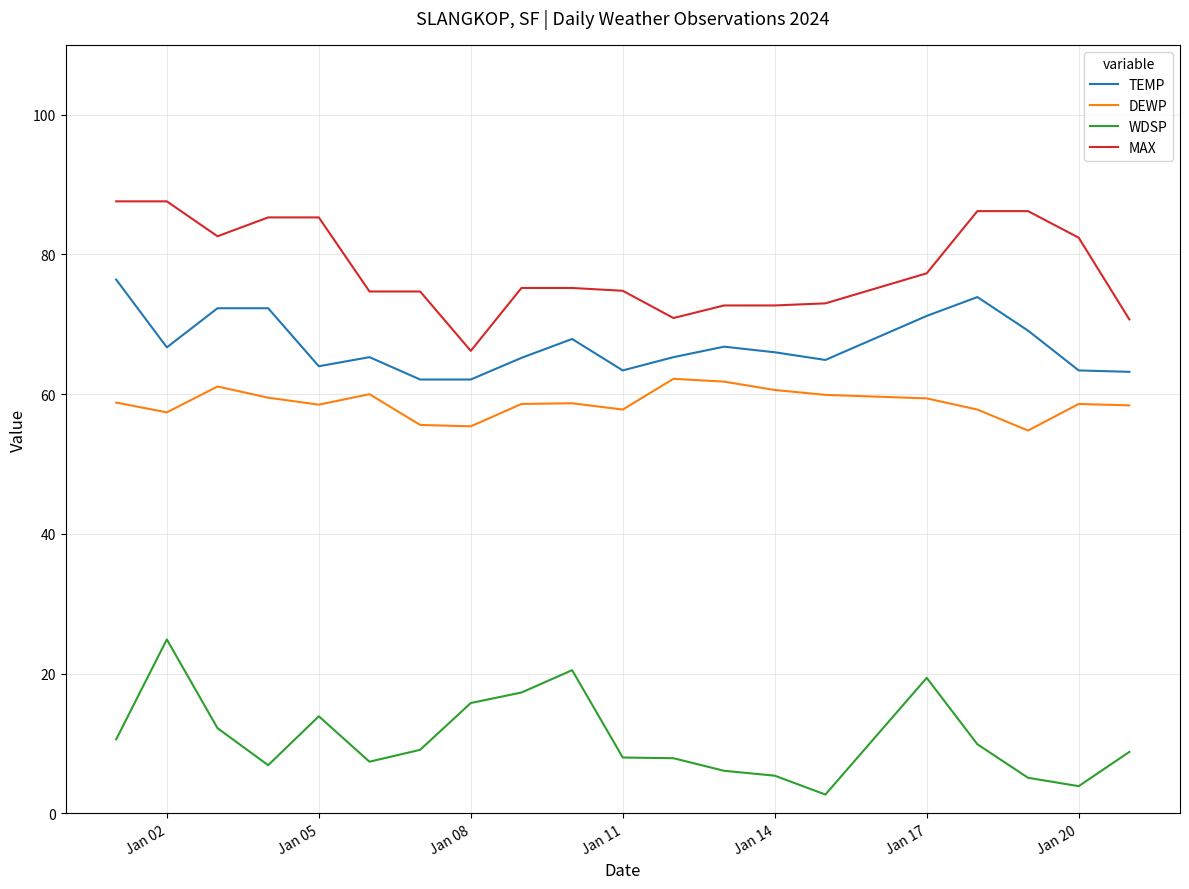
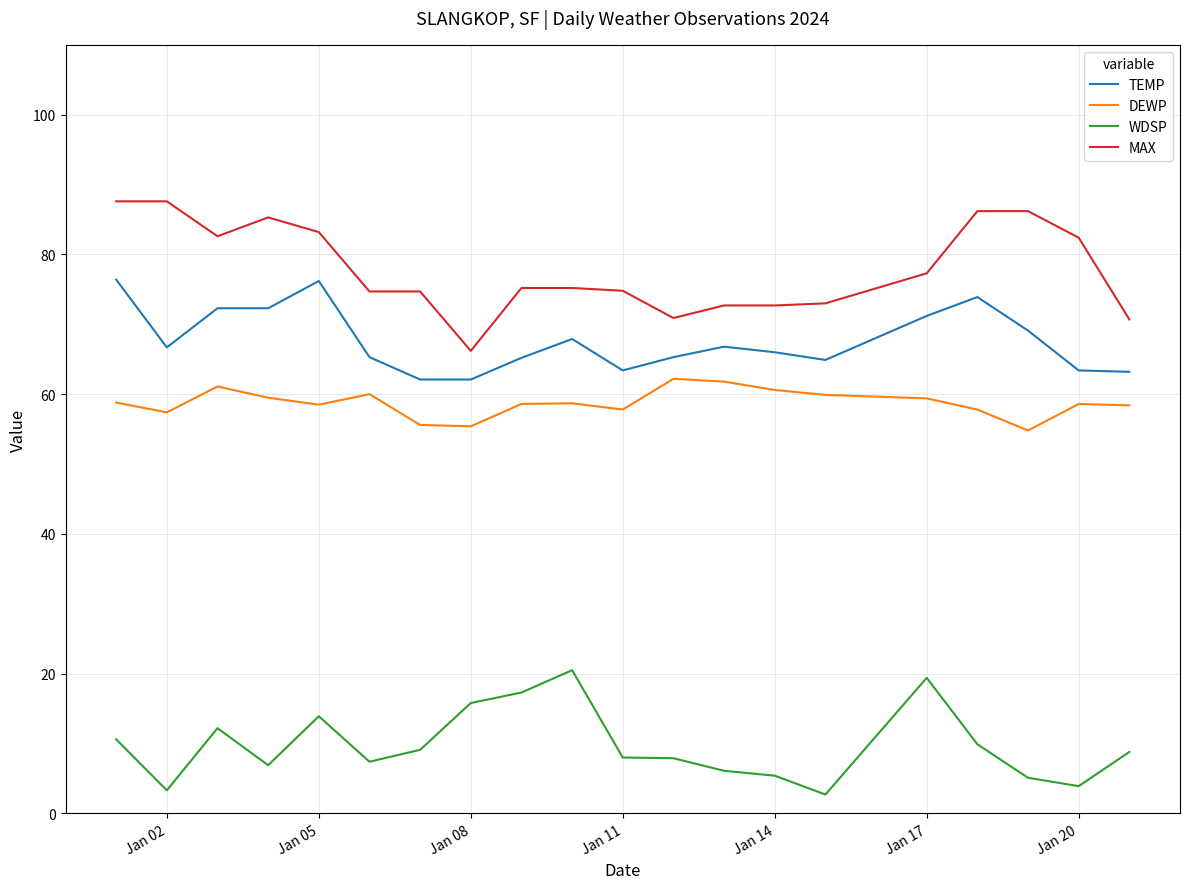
WDSP, Jan 02: 25 -> 3
TEMP, Jan 05: 64 -> 76
MAX, Jan 05: 85 -> 83
